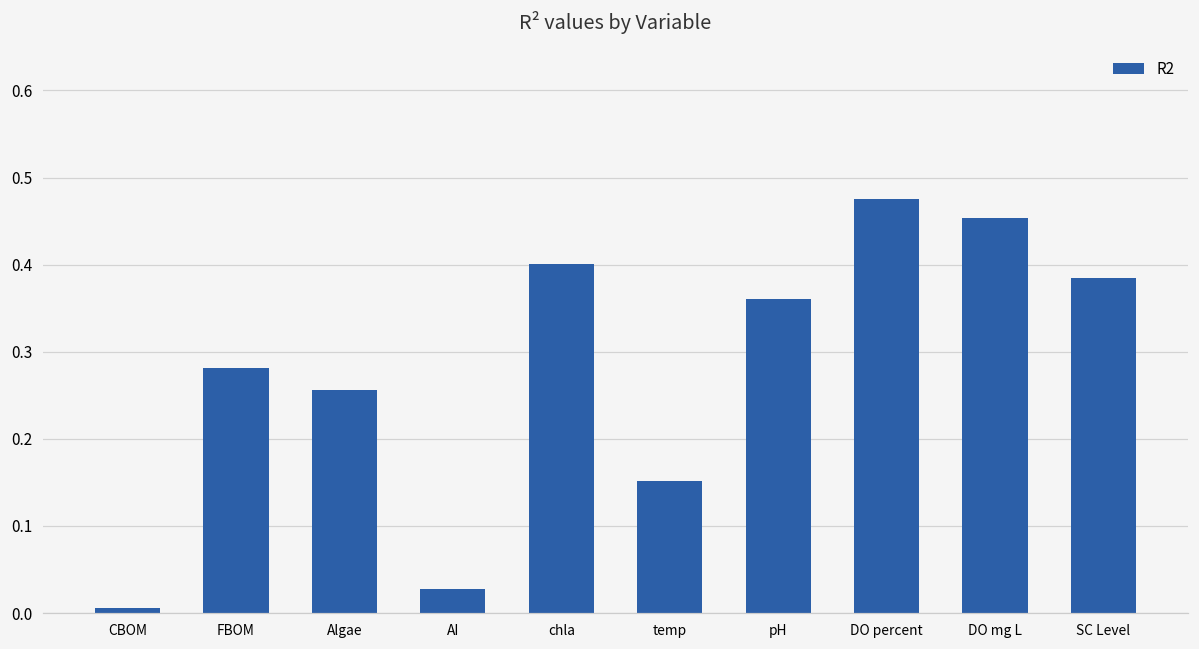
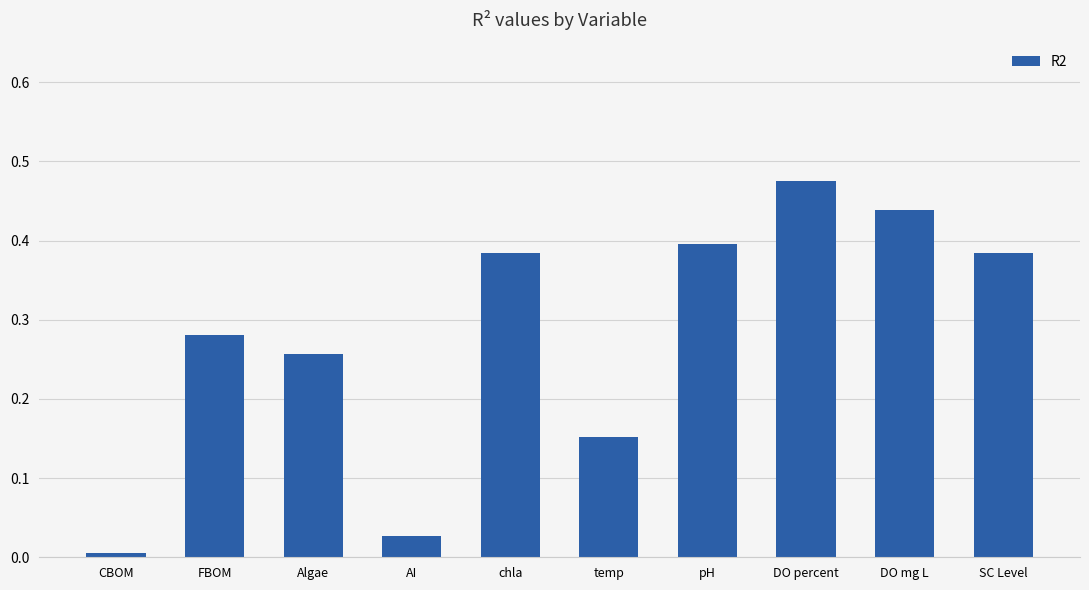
chla: 0.40 -> 0.38
pH: 0.36 -> 0.40
DO mg L: 0.45 -> 0.44
